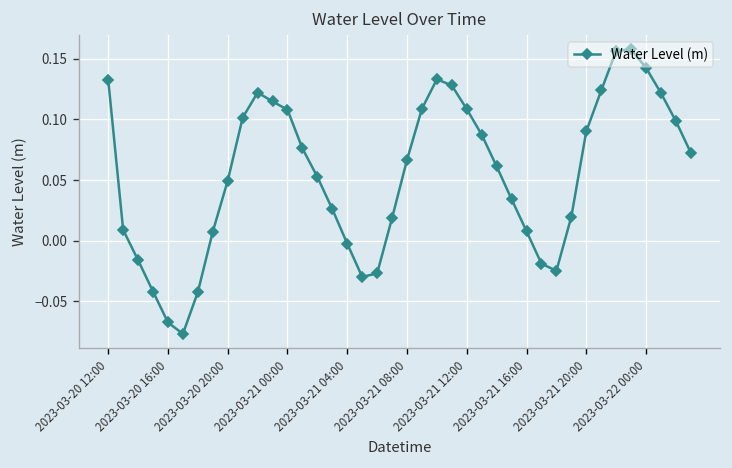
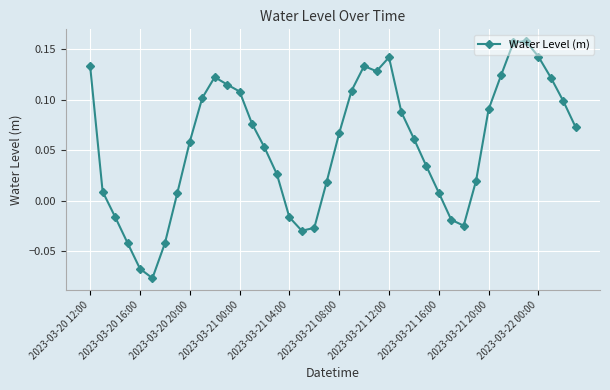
2023-03-20 20:00: 0.050 -> 0.058
2023-03-21 04:00: -0.002 -> -0.016
2023-03-21 12:00: 0.109 -> 0.142
